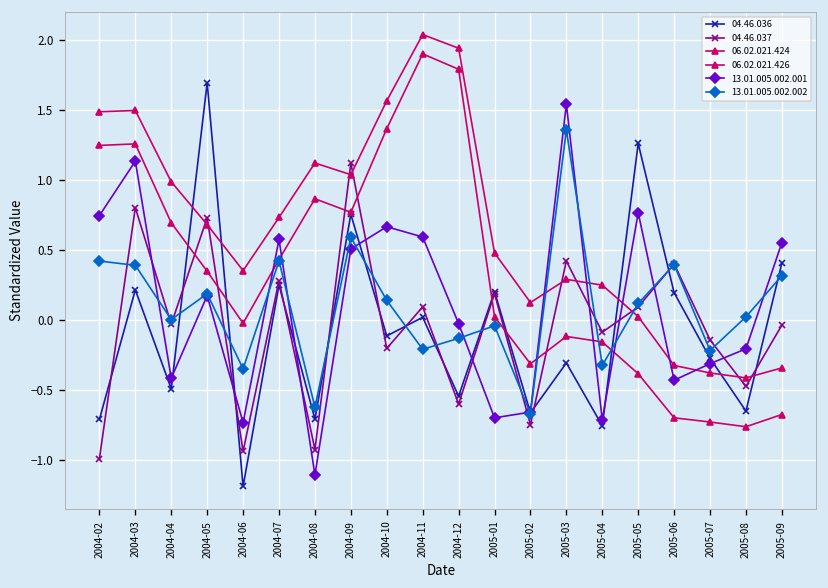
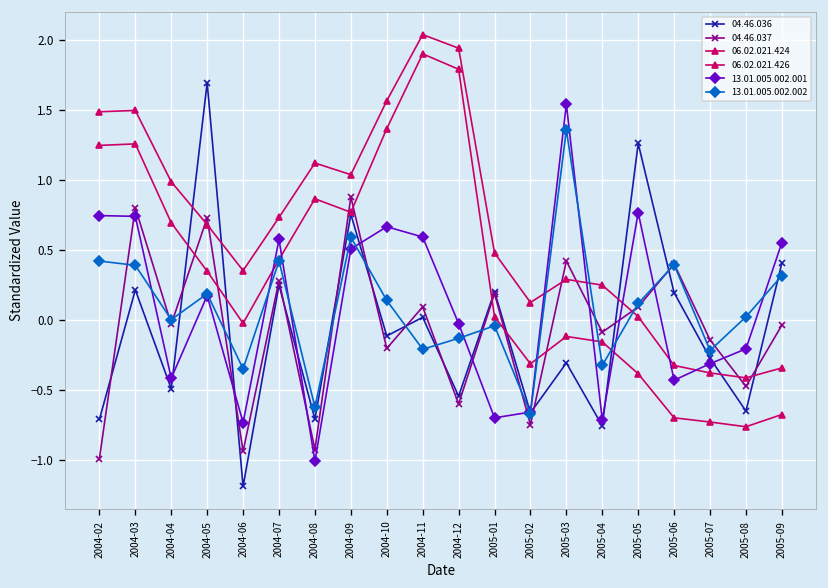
13.01.005.002.001, 2004-03: 1.14 -> 0.74
13.01.005.002.001, 2004-08: -1.10 -> -1.01
04.46.037, 2004-09: 1.12 -> 0.88
